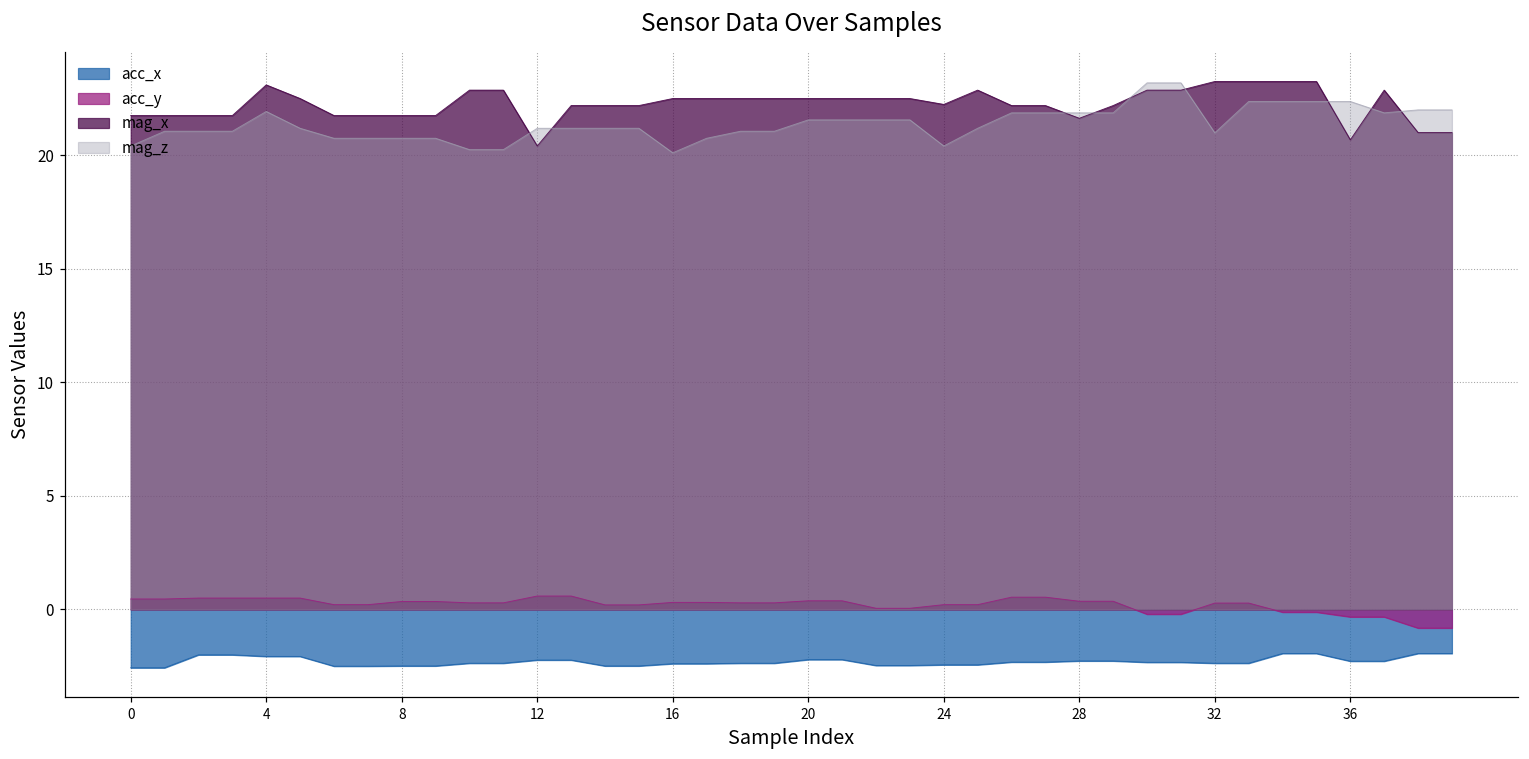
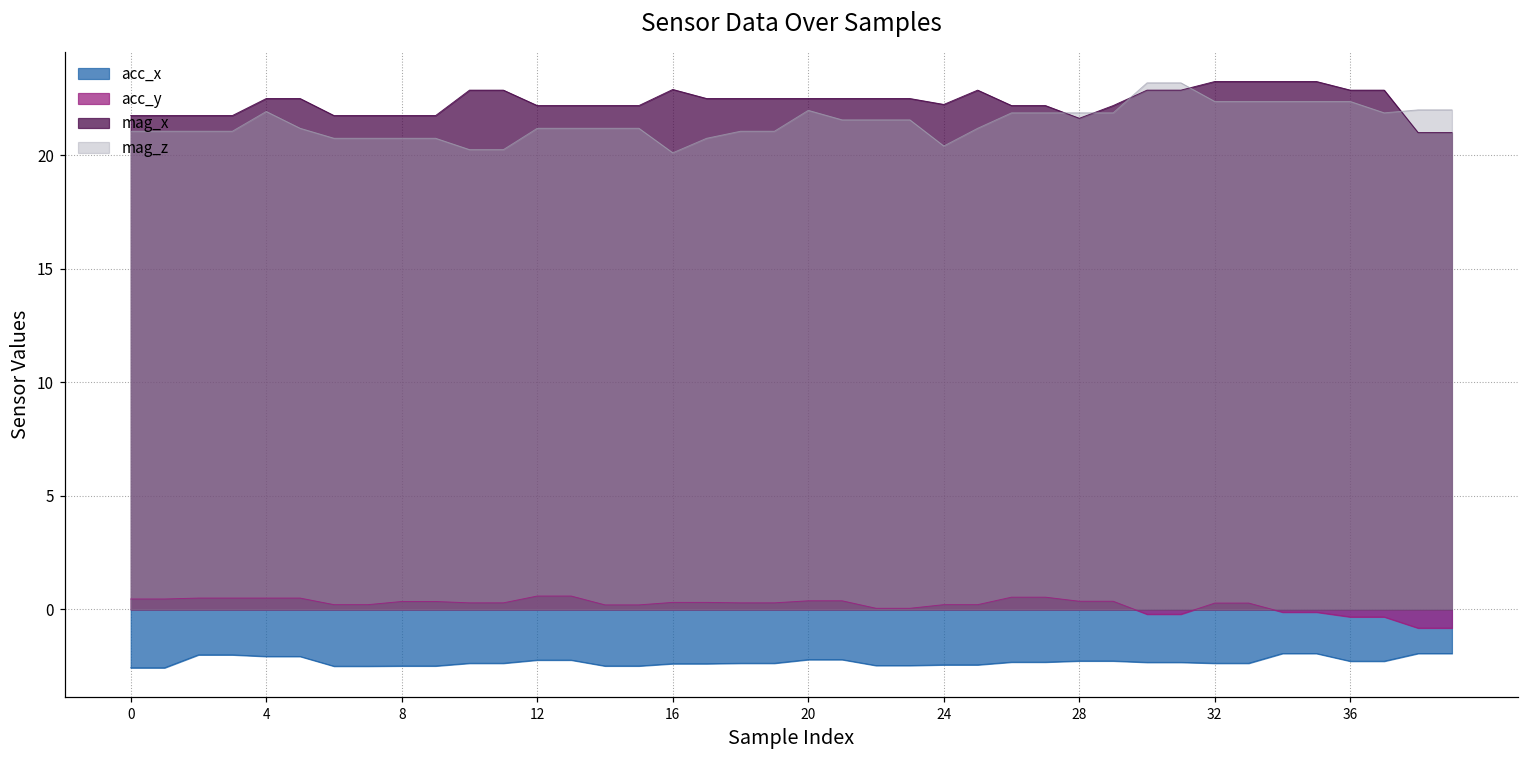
mag_z, 0: 20.4 -> 21.1
mag_x, 4: 23.1 -> 22.5
mag_x, 12: 20.4 -> 22.2
mag_x, 16: 22.5 -> 22.9
mag_z, 20: 21.6 -> 22.0
mag_z, 32: 21.0 -> 22.4
mag_x, 36: 20.7 -> 22.9
